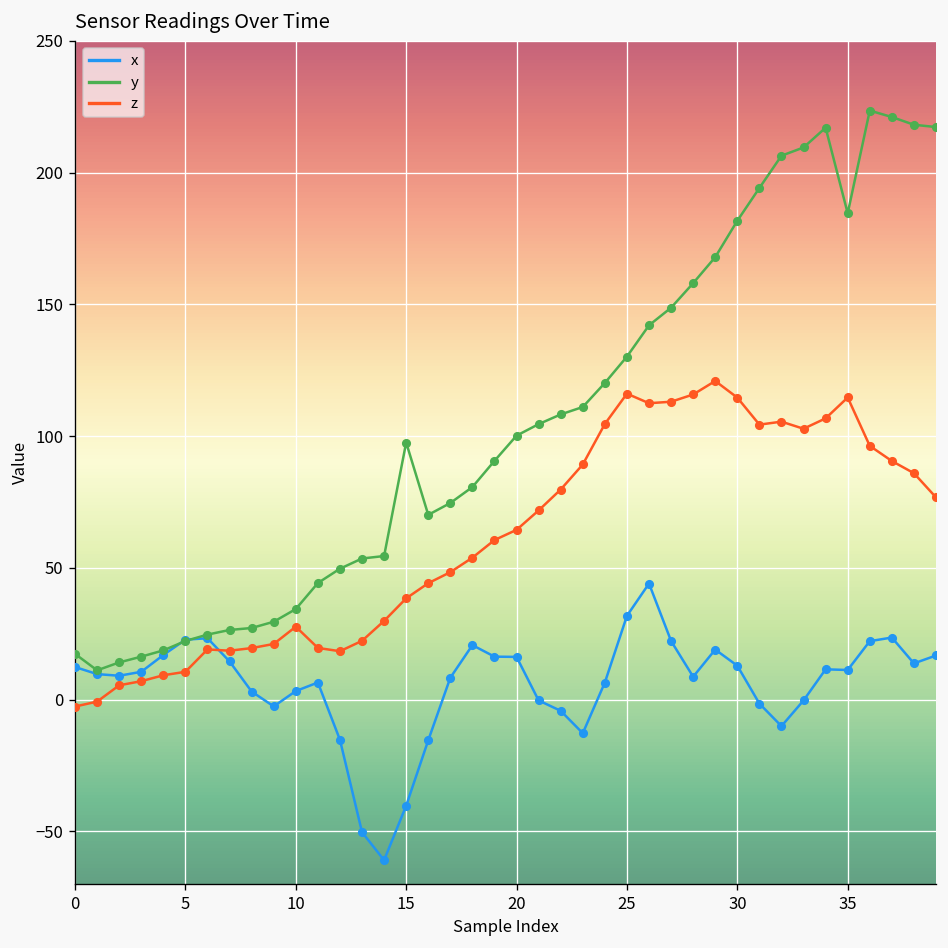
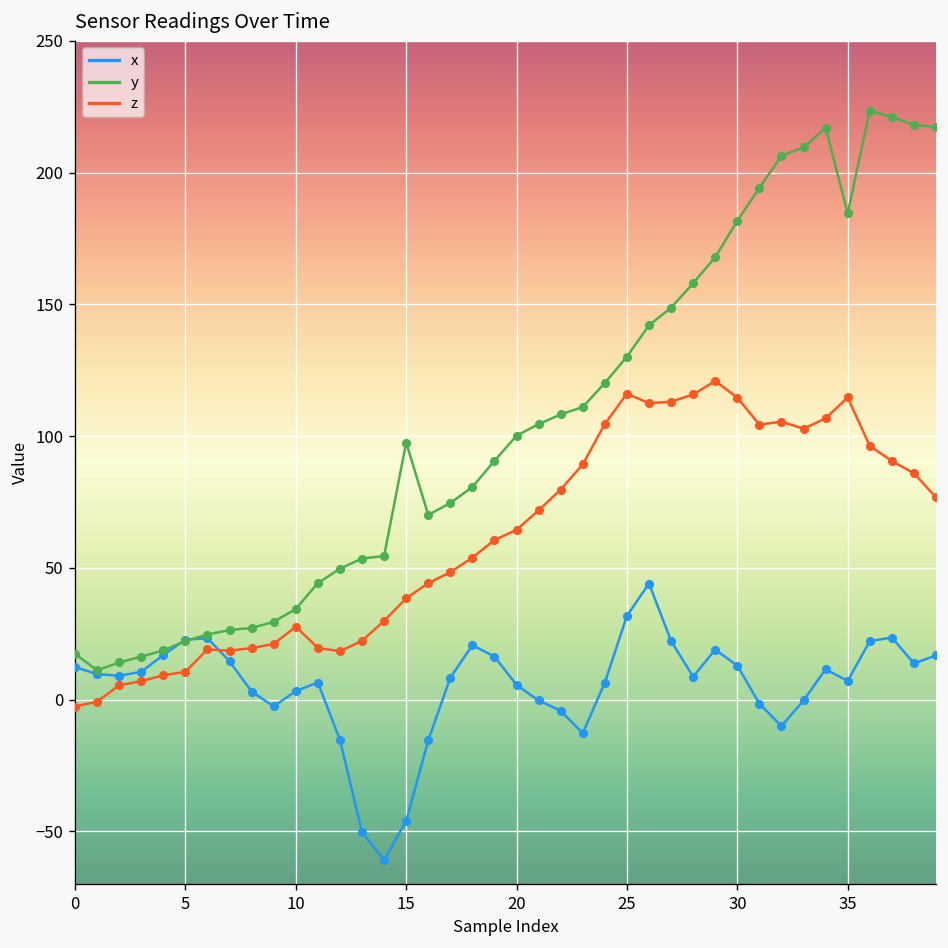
x, 15: -40 -> -46
x, 20: 16 -> 6
x, 35: 11 -> 7
